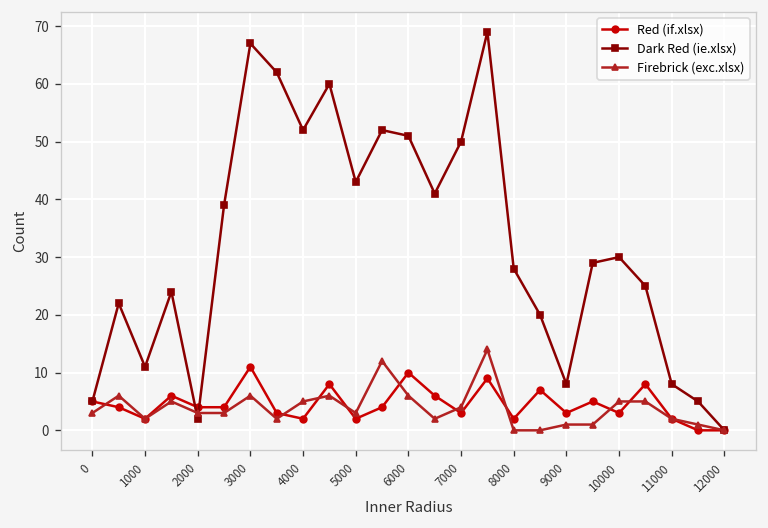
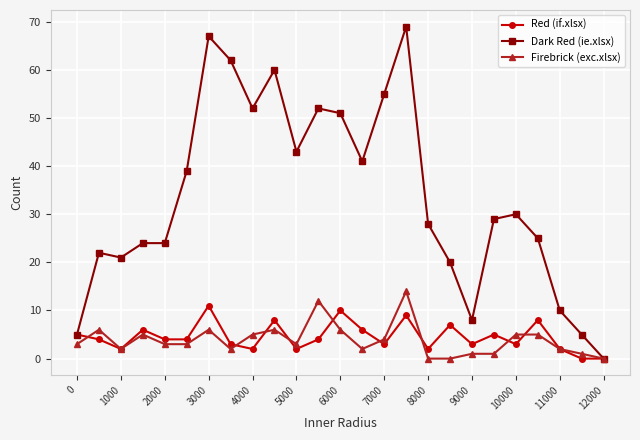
Dark Red (ie.xlsx), 1000: 11 -> 21
Dark Red (ie.xlsx), 2000: 2 -> 24
Dark Red (ie.xlsx), 7000: 50 -> 55
Dark Red (ie.xlsx), 11000: 8 -> 10
